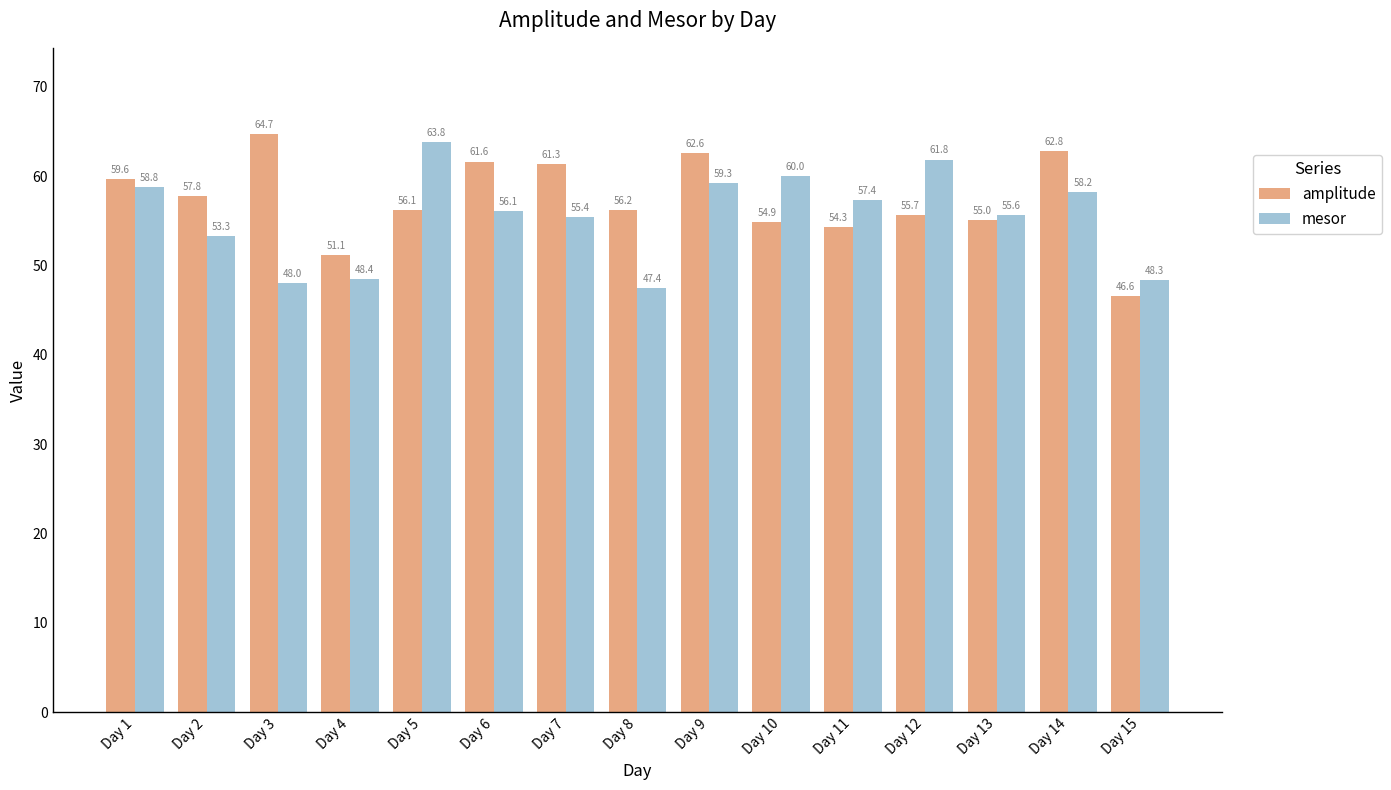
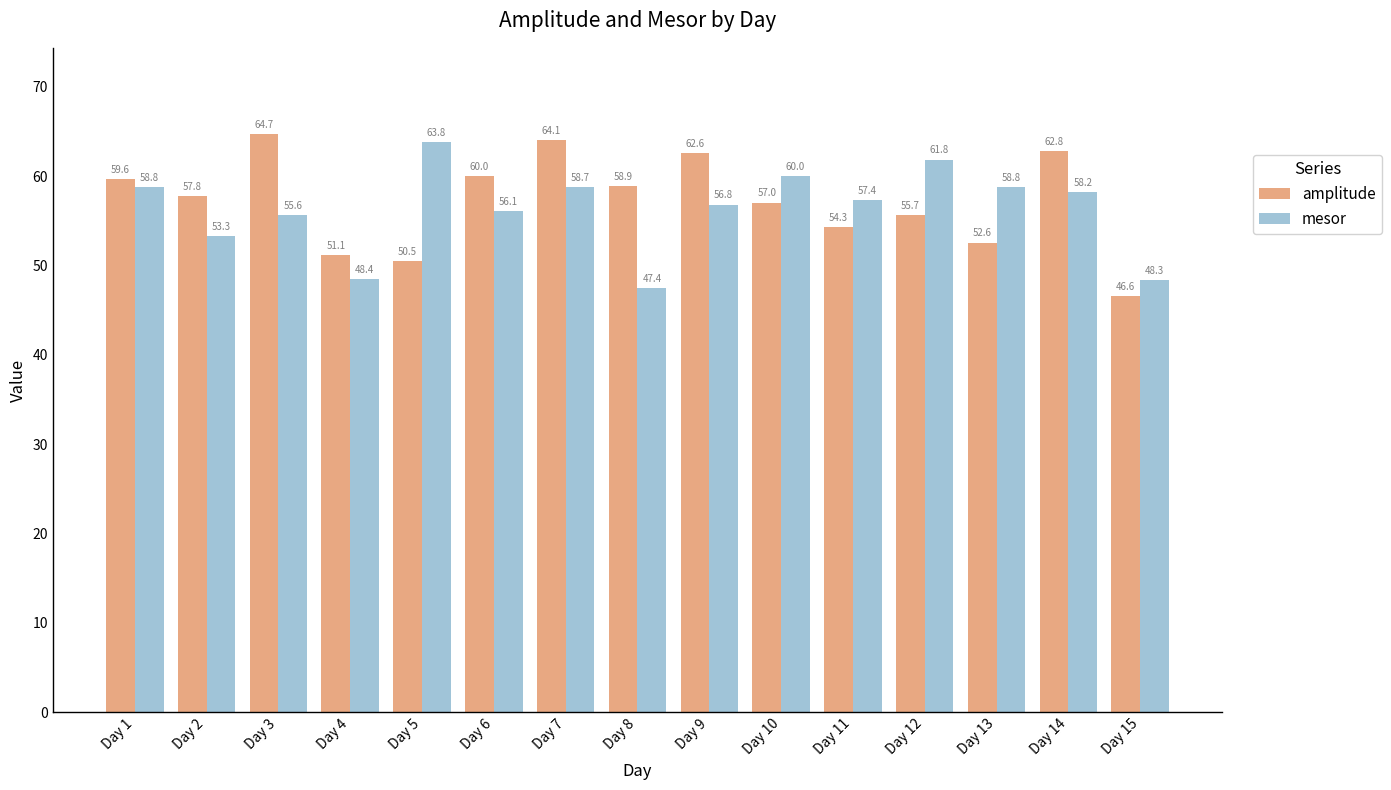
mesor, Day 3: 48.0 -> 55.6
amplitude, Day 5: 56.1 -> 50.5
amplitude, Day 6: 61.6 -> 60.0
amplitude, Day 7: 61.3 -> 64.1
mesor, Day 7: 55.4 -> 58.7
amplitude, Day 8: 56.2 -> 58.9
mesor, Day 9: 59.3 -> 56.8
amplitude, Day 10: 54.9 -> 57.0
amplitude, Day 13: 55.0 -> 52.6
mesor, Day 13: 55.6 -> 58.8
